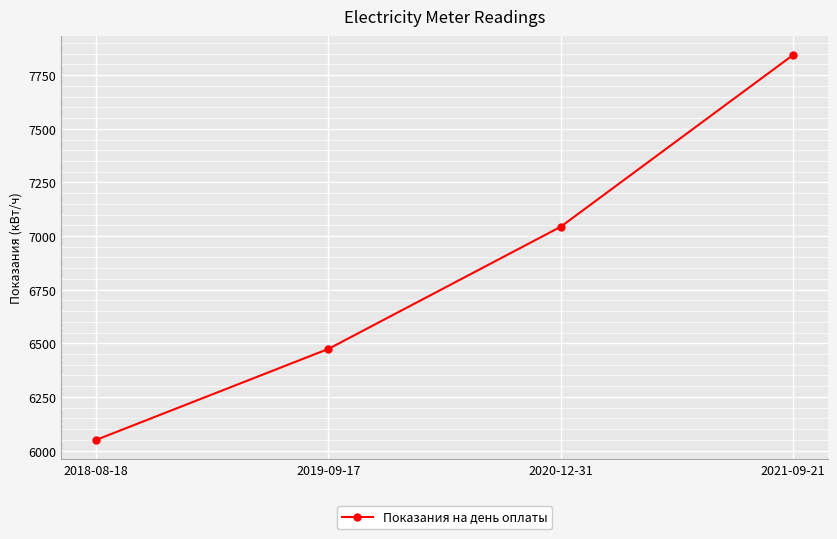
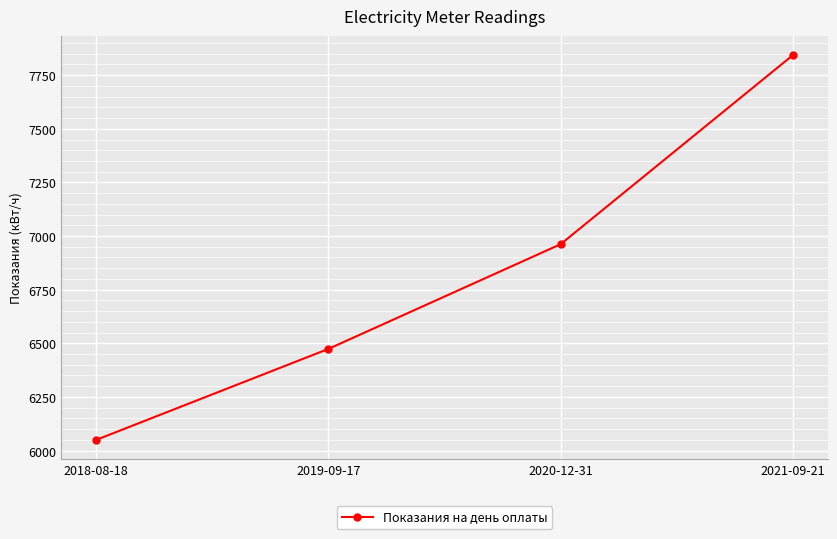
2020-12-31: 7040 -> 6960
